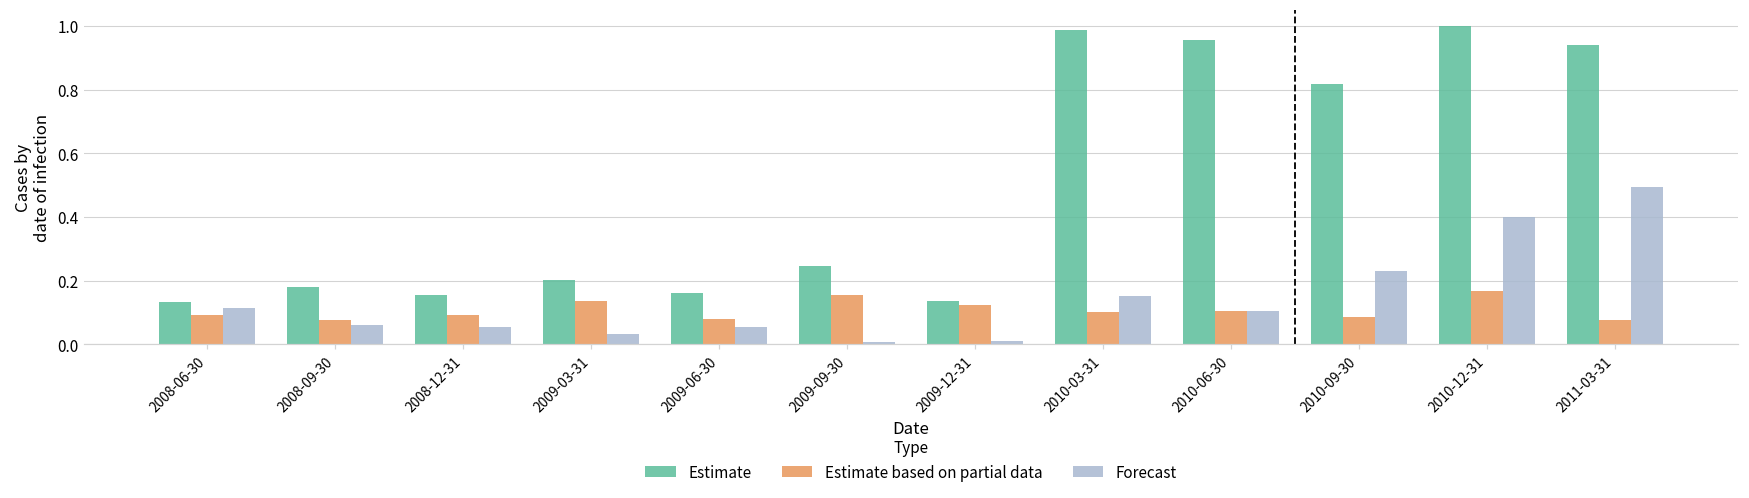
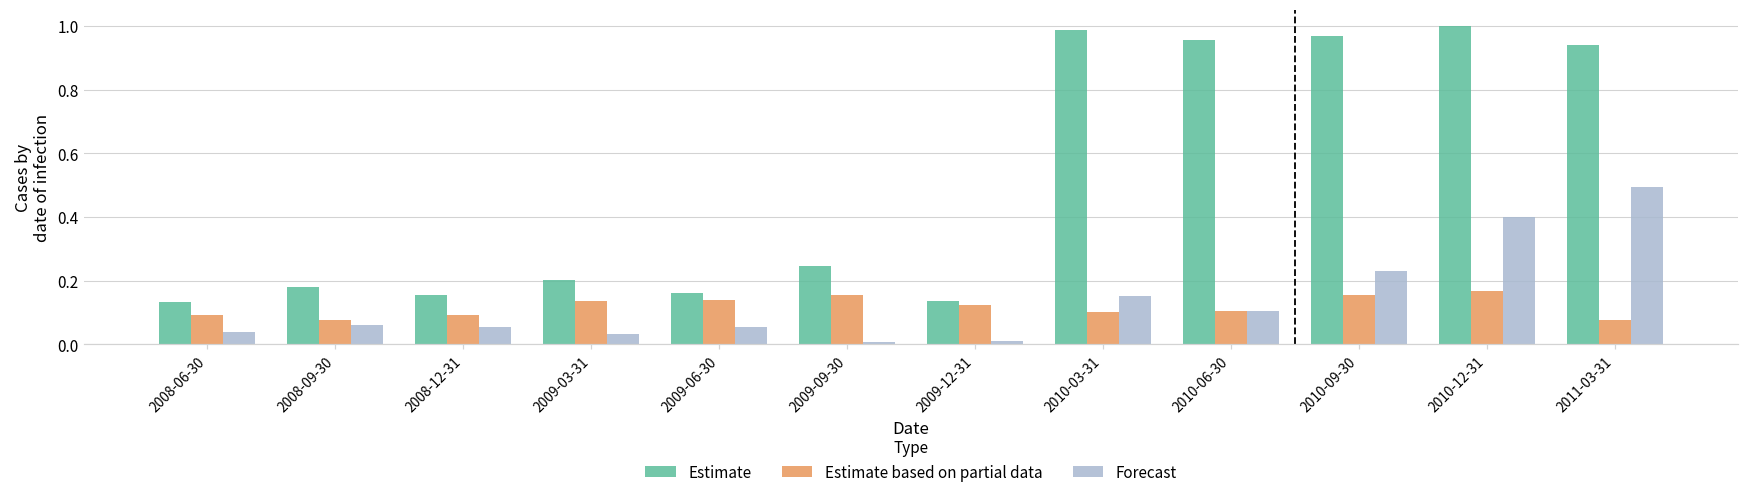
Forecast, 2008-06-30: 0.12 -> 0.04
Estimate based on partial data, 2009-06-30: 0.08 -> 0.14
Estimate, 2010-09-30: 0.82 -> 0.97
Estimate based on partial data, 2010-09-30: 0.09 -> 0.15
